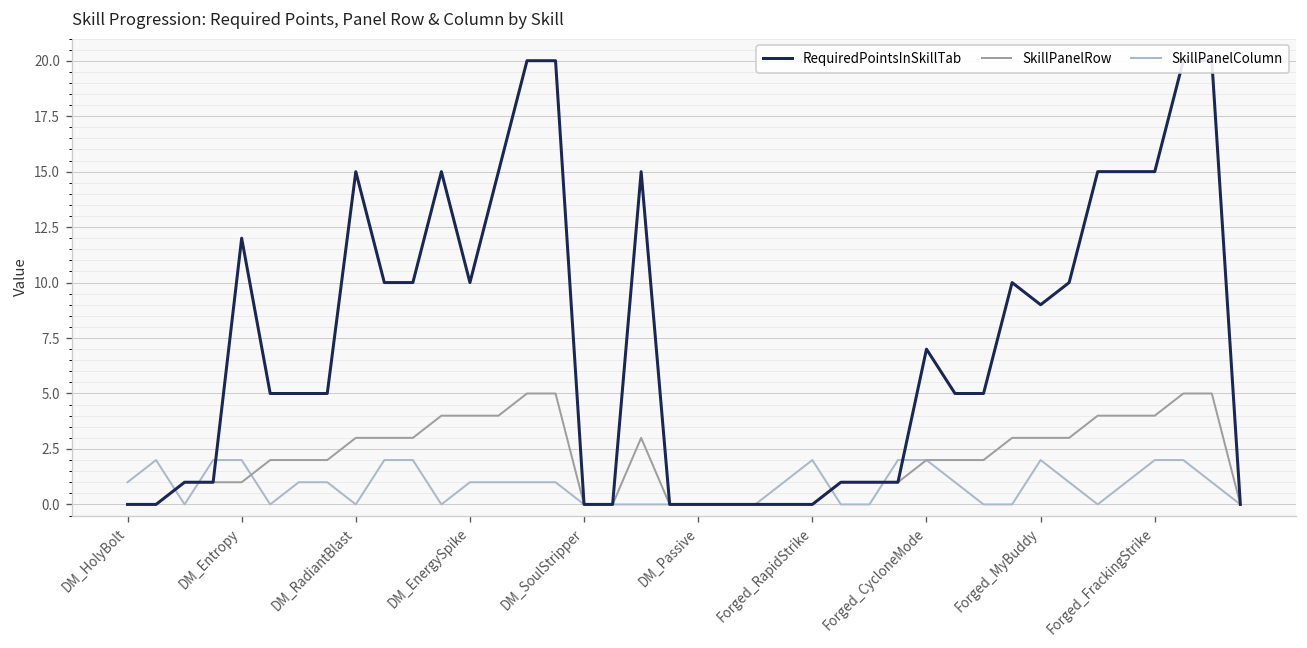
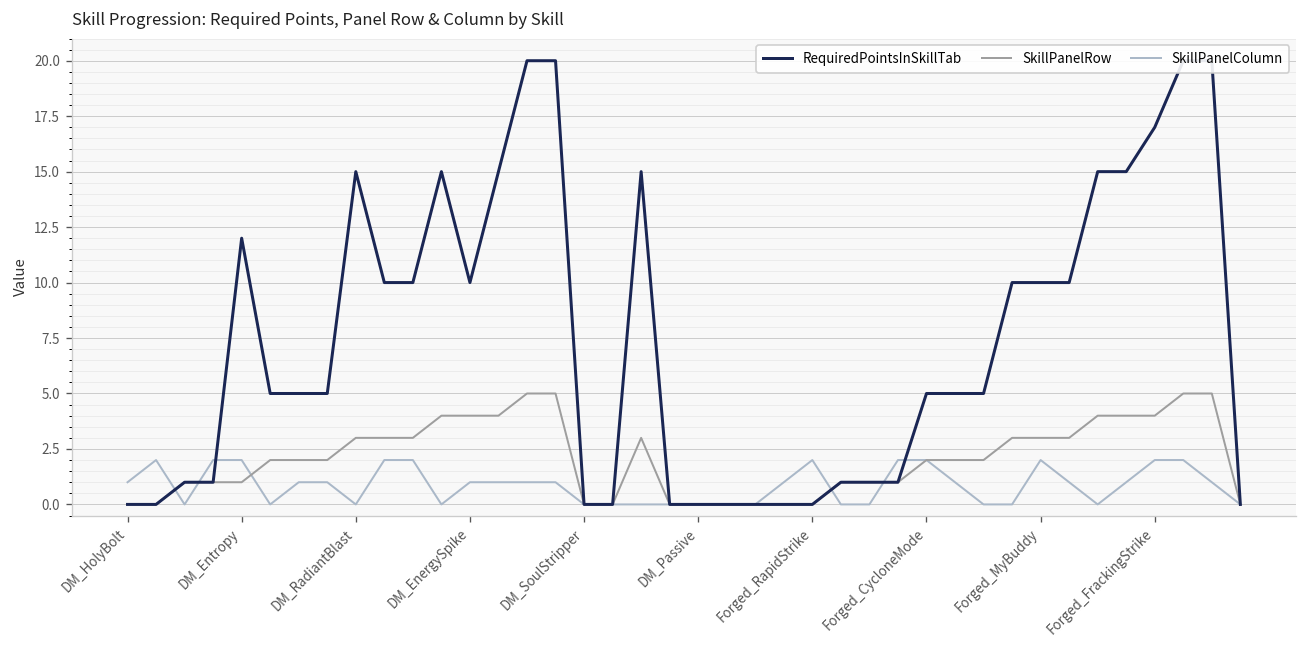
RequiredPointsInSkillTab, Forged_CycloneMode: 7 -> 5
RequiredPointsInSkillTab, Forged_MyBuddy: 9 -> 10
RequiredPointsInSkillTab, Forged_FrackingStrike: 15 -> 17
